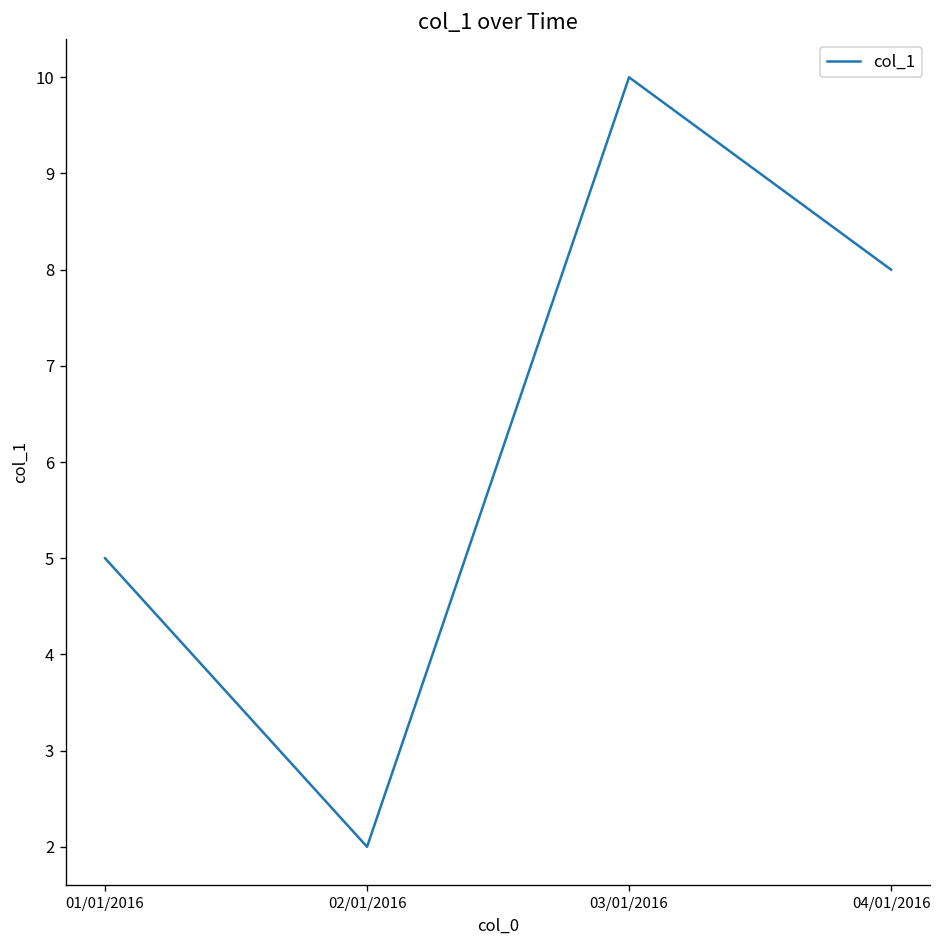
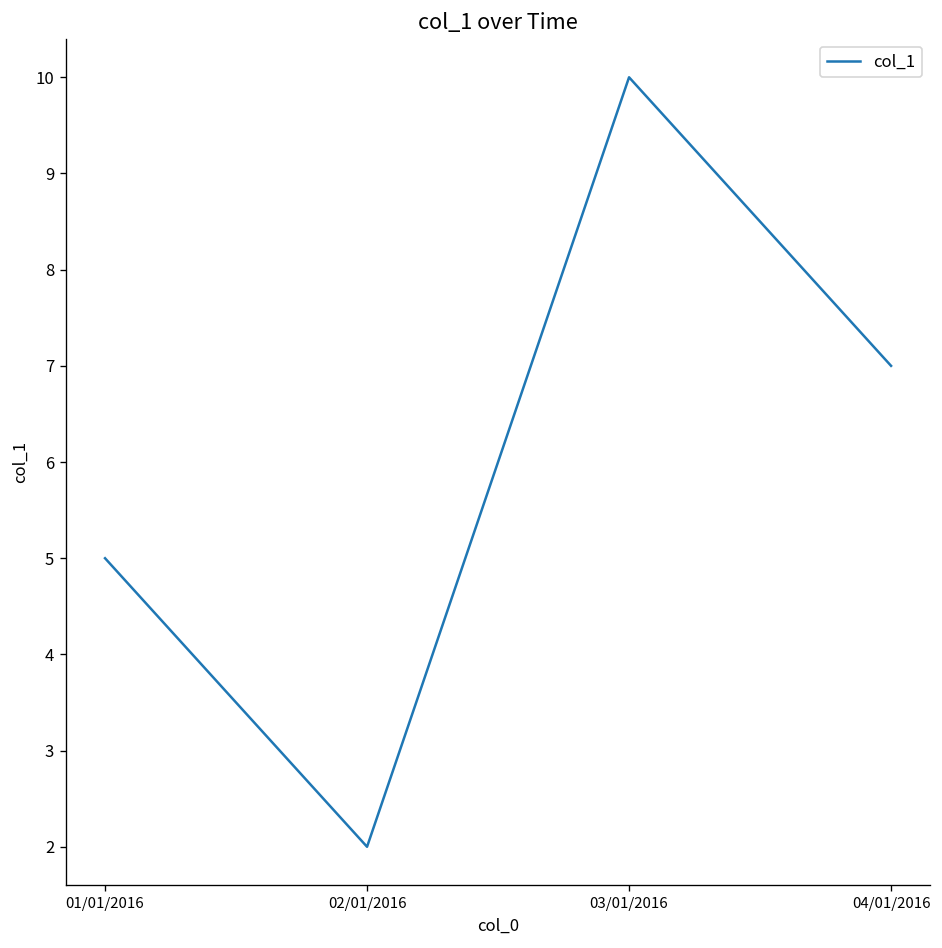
04/01/2016: 8 -> 7
